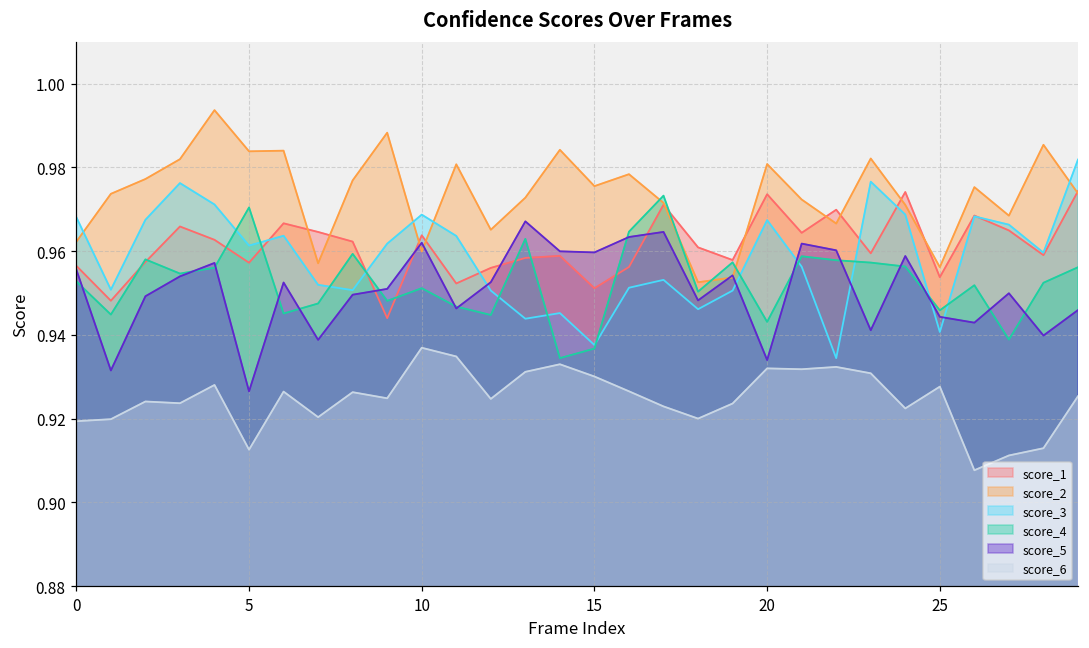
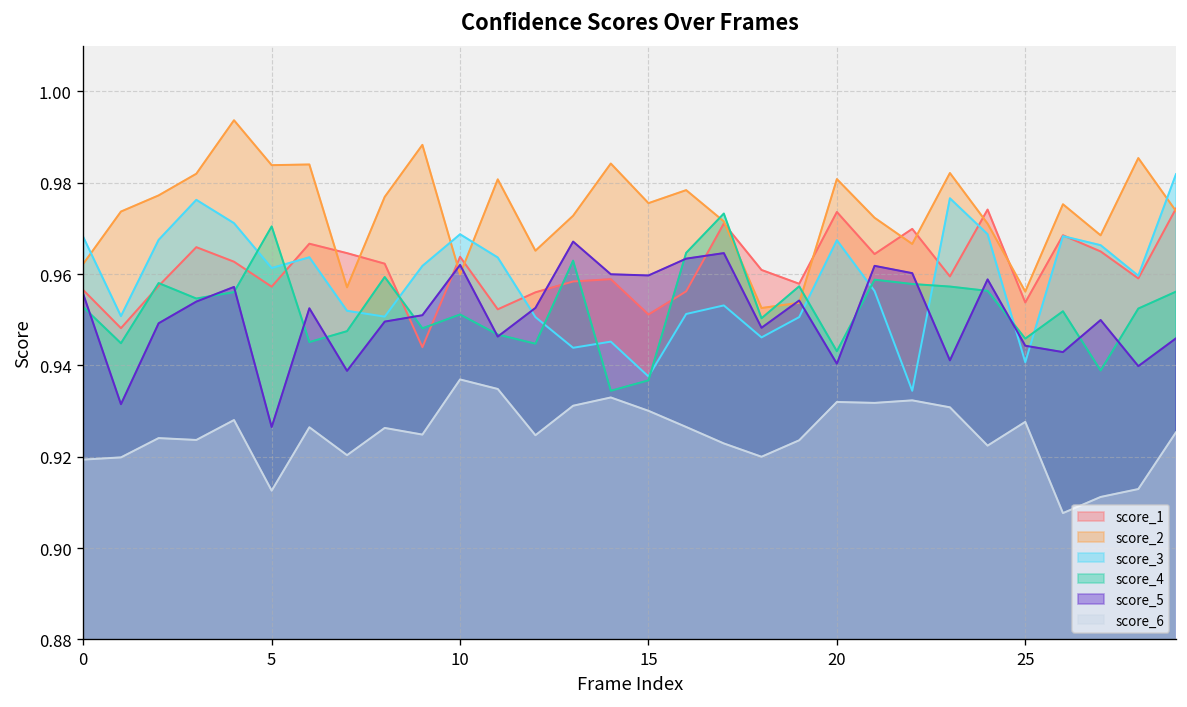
score_5, 20: 0.934 -> 0.940
